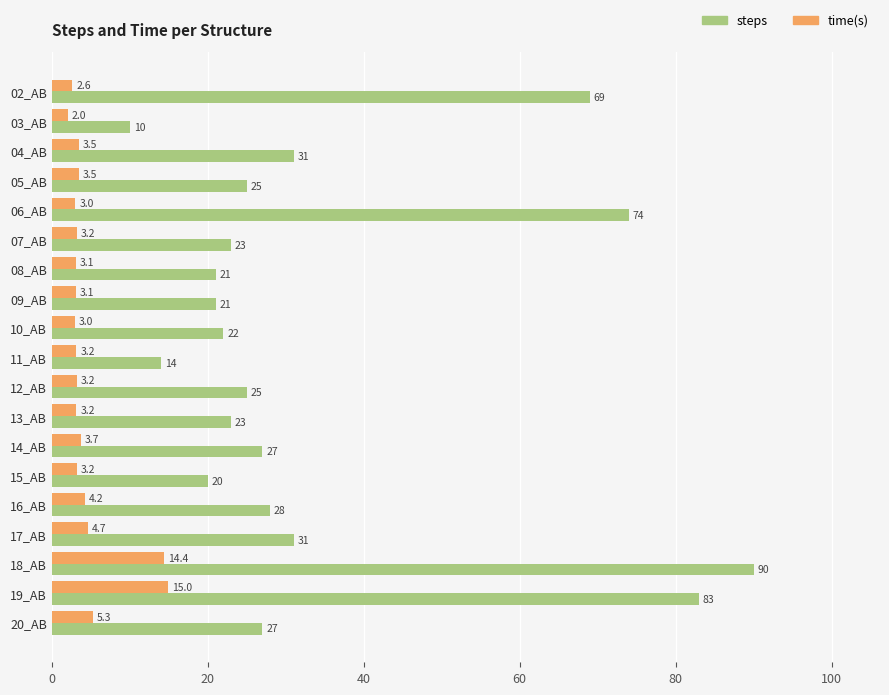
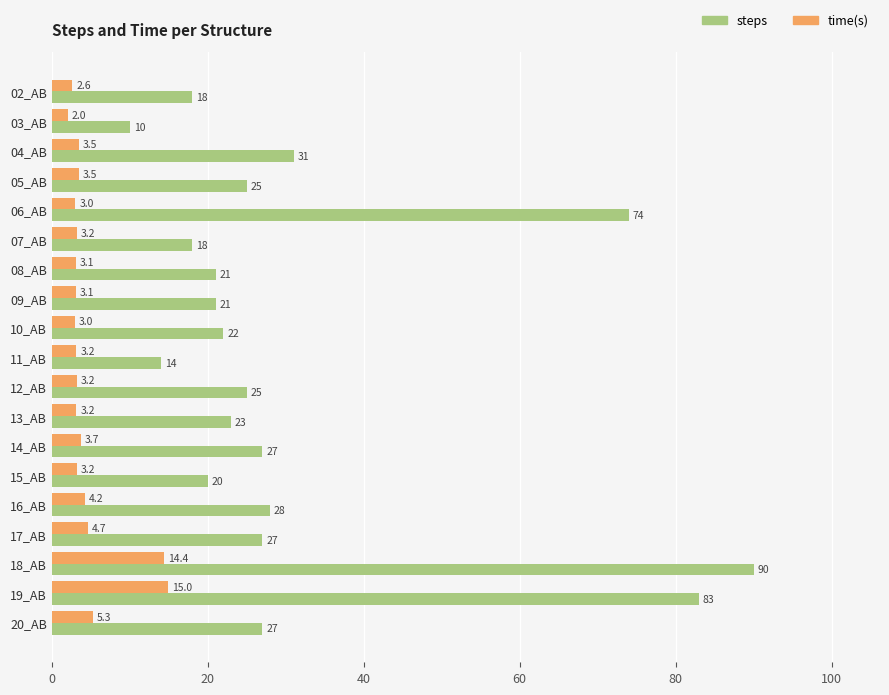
steps, 02_AB: 69 -> 18
steps, 07_AB: 23 -> 18
steps, 17_AB: 31 -> 27
